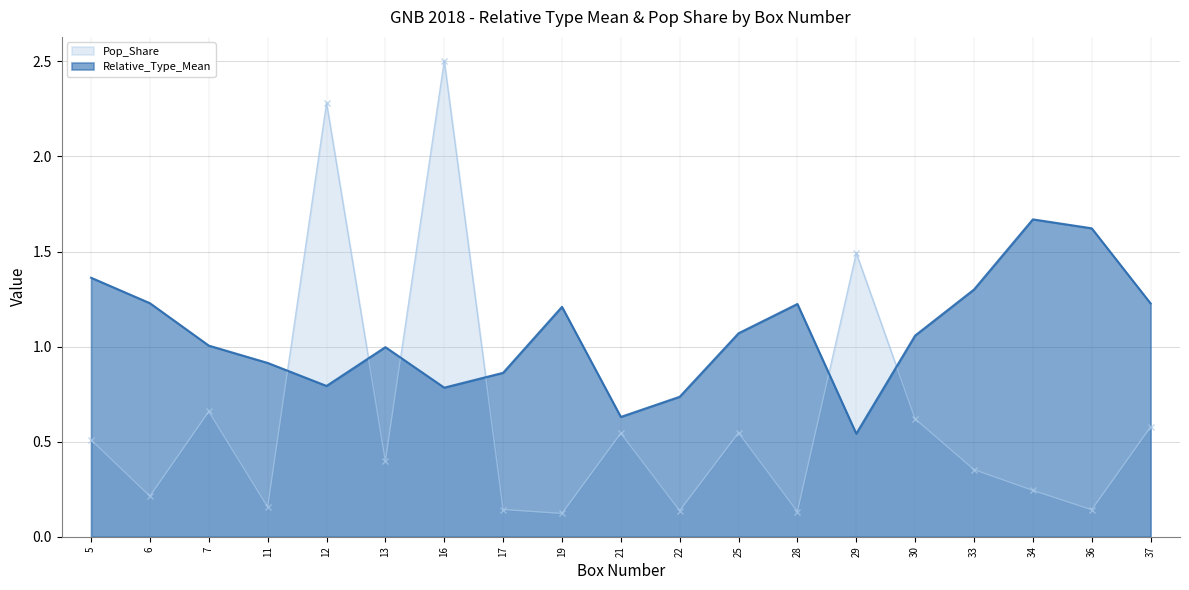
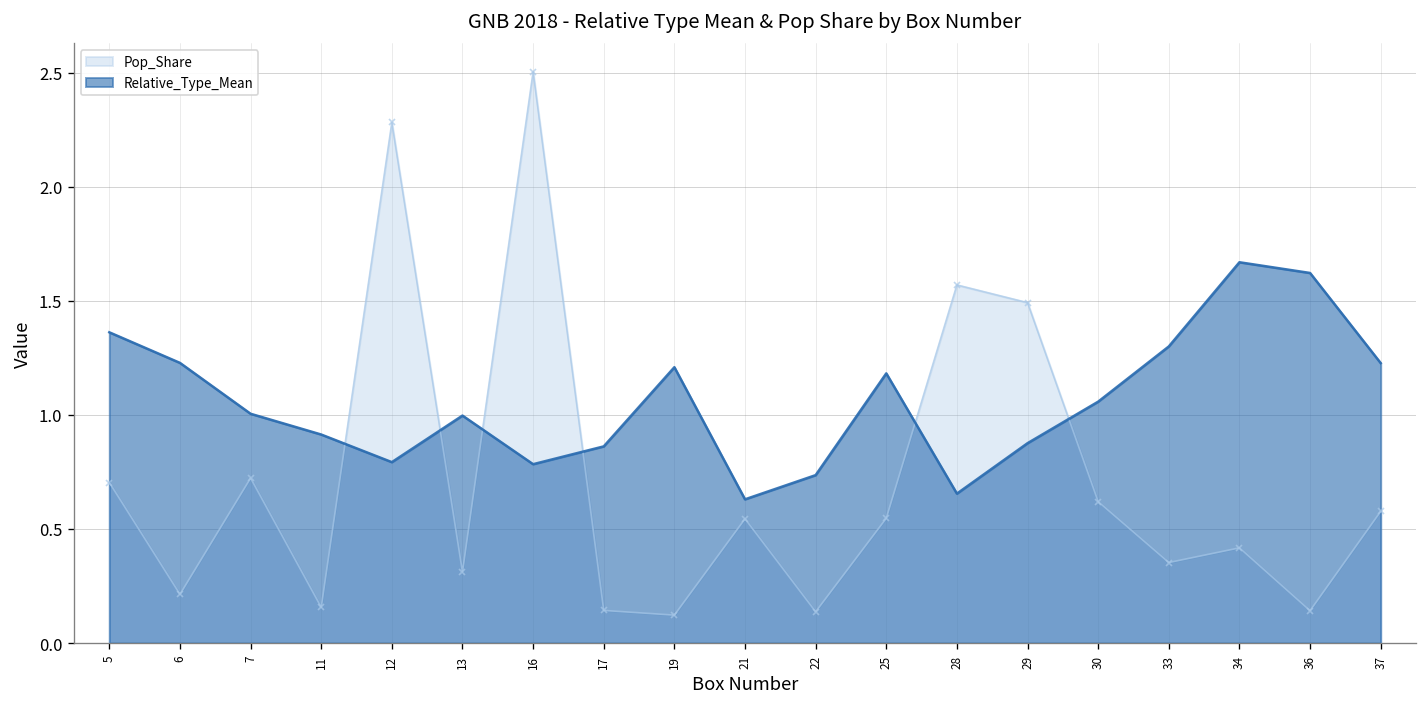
Pop_Share, 5: 0.51 -> 0.70
Pop_Share, 7: 0.66 -> 0.72
Pop_Share, 13: 0.40 -> 0.31
Relative_Type_Mean, 25: 1.07 -> 1.18
Pop_Share, 28: 0.13 -> 1.57
Relative_Type_Mean, 28: 1.22 -> 0.66
Relative_Type_Mean, 29: 0.54 -> 0.88
Pop_Share, 34: 0.24 -> 0.42
